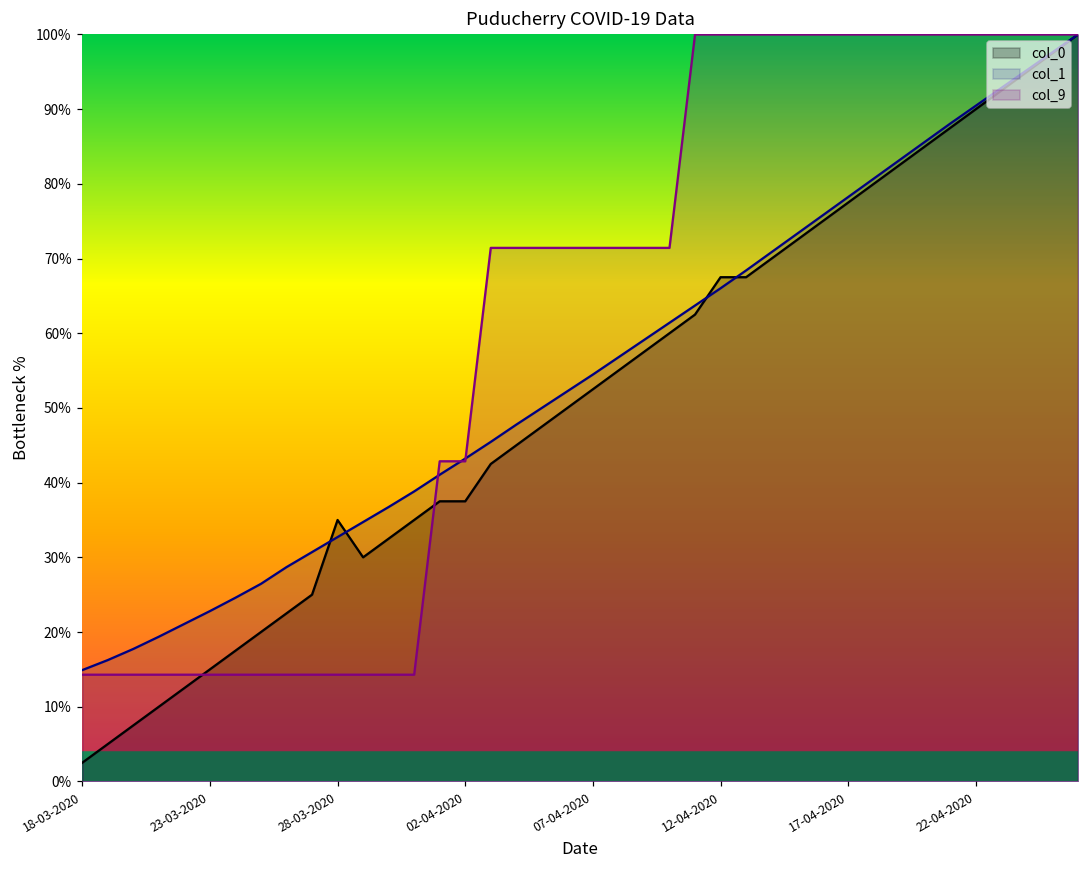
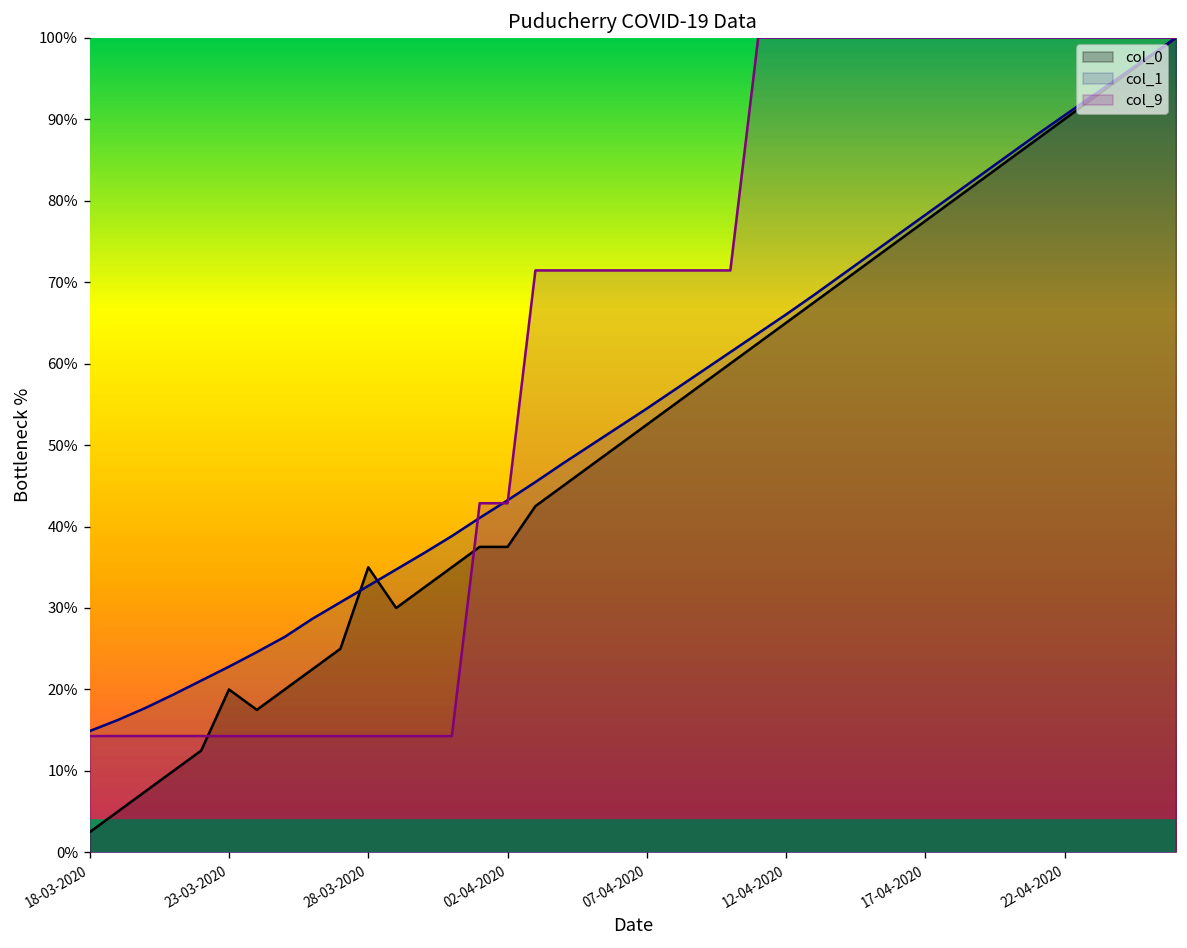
col_0, 23-03-2020: 15% -> 20%
col_0, 12-04-2020: 68% -> 65%
